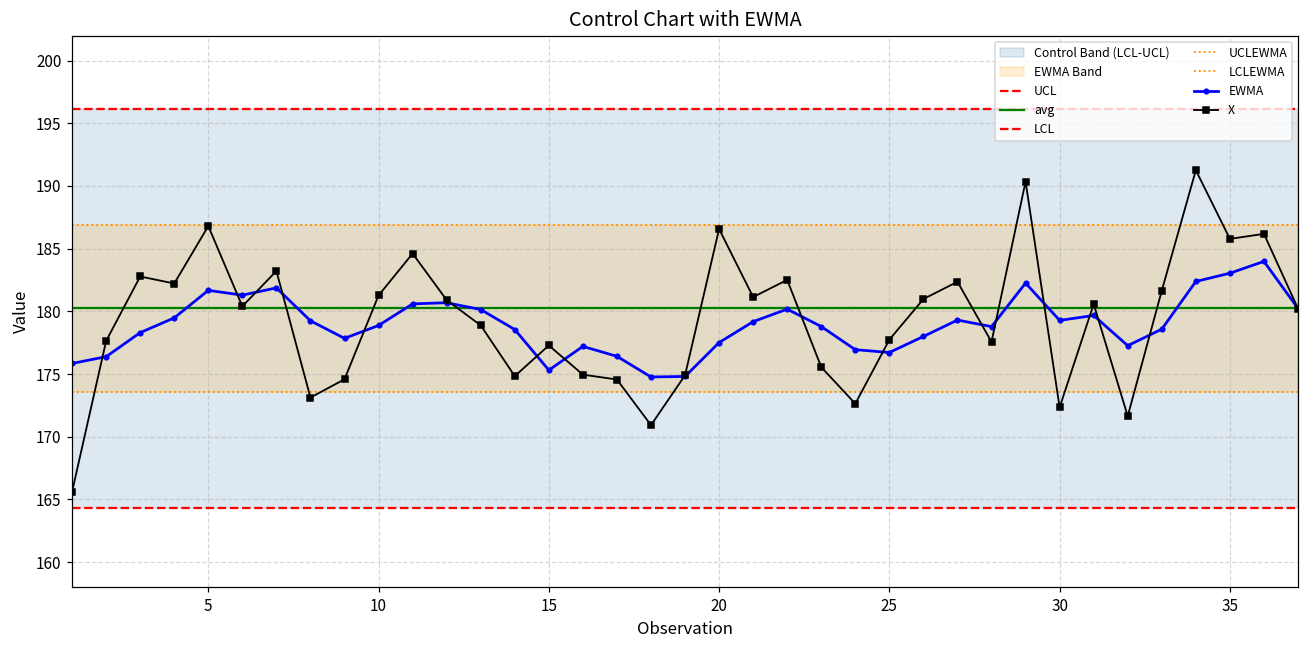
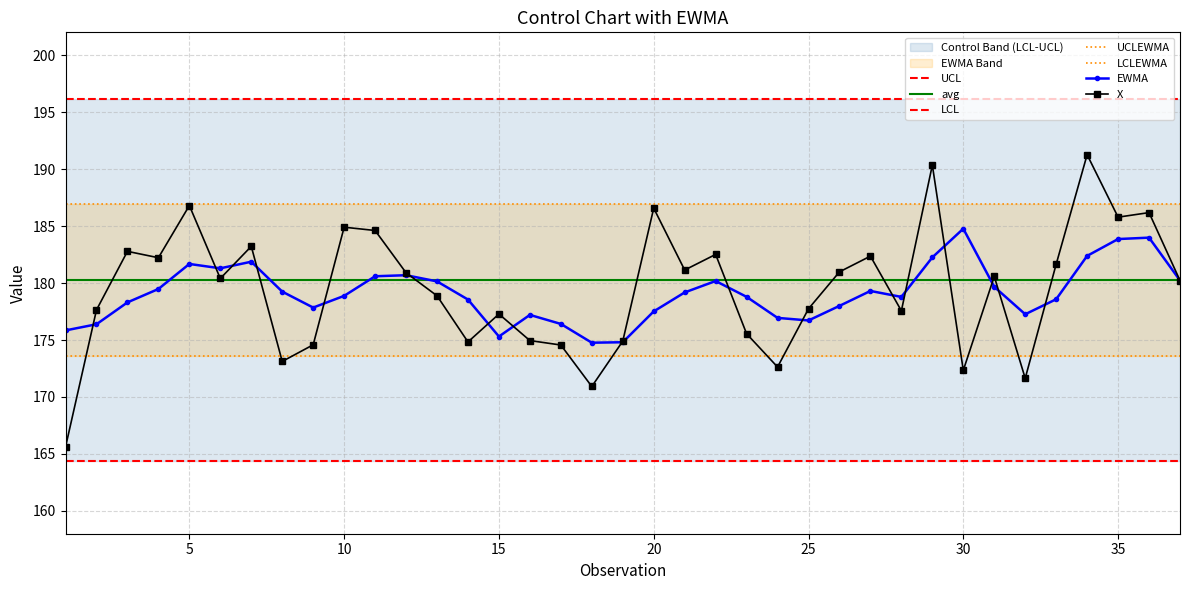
X, 10: 181.3 -> 184.9
EWMA, 30: 179.3 -> 184.8
EWMA, 35: 183.0 -> 183.9
